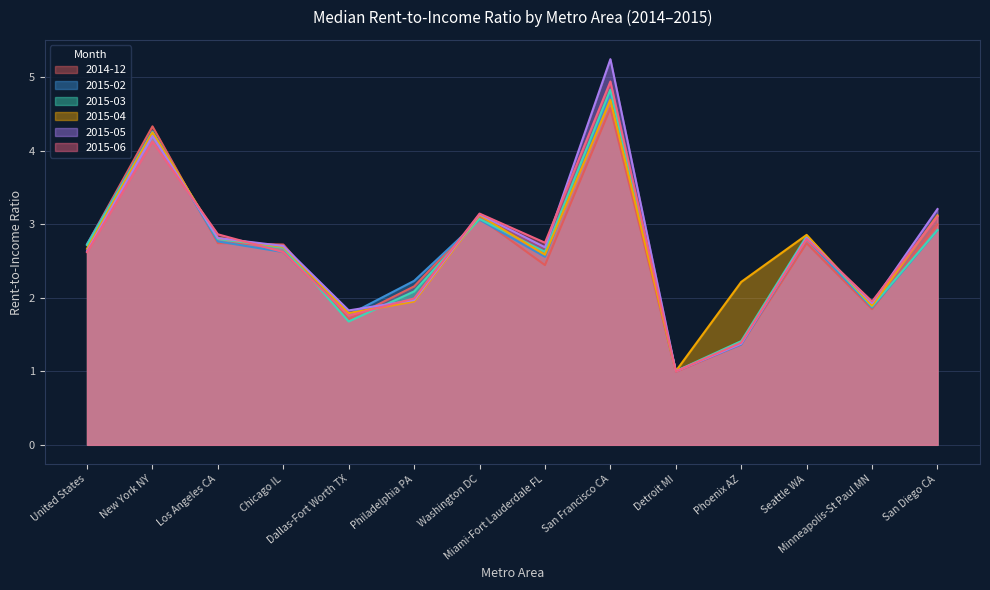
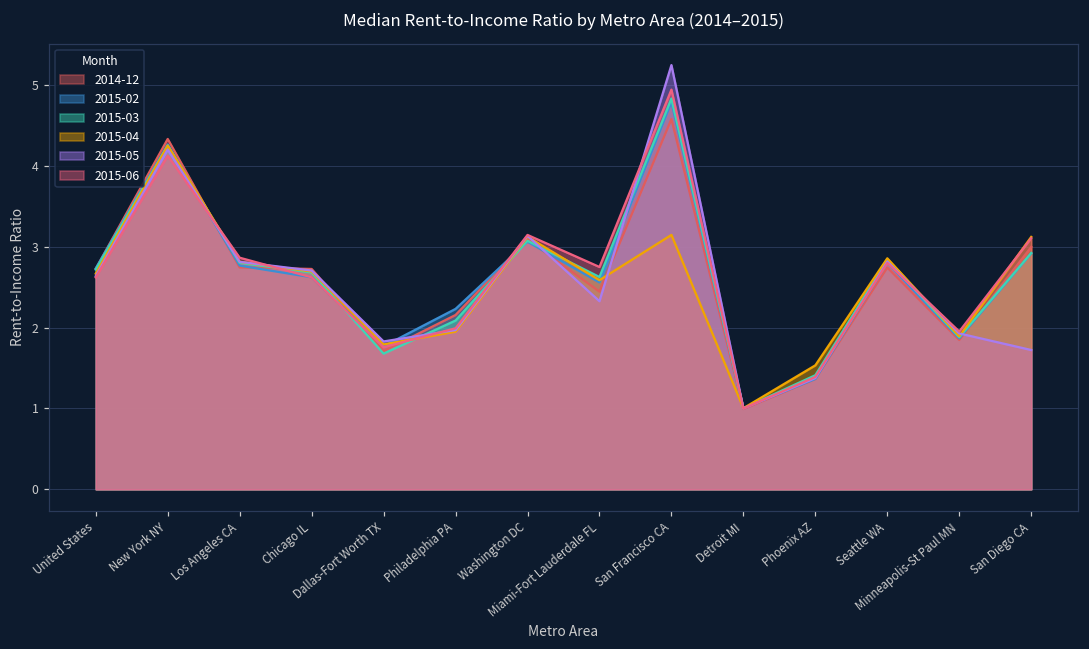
2015-05, Miami-Fort Lauderdale FL: 2.7 -> 2.3
2015-04, San Francisco CA: 4.7 -> 3.1
2015-04, Phoenix AZ: 2.2 -> 1.5
2015-05, San Diego CA: 3.2 -> 1.7
